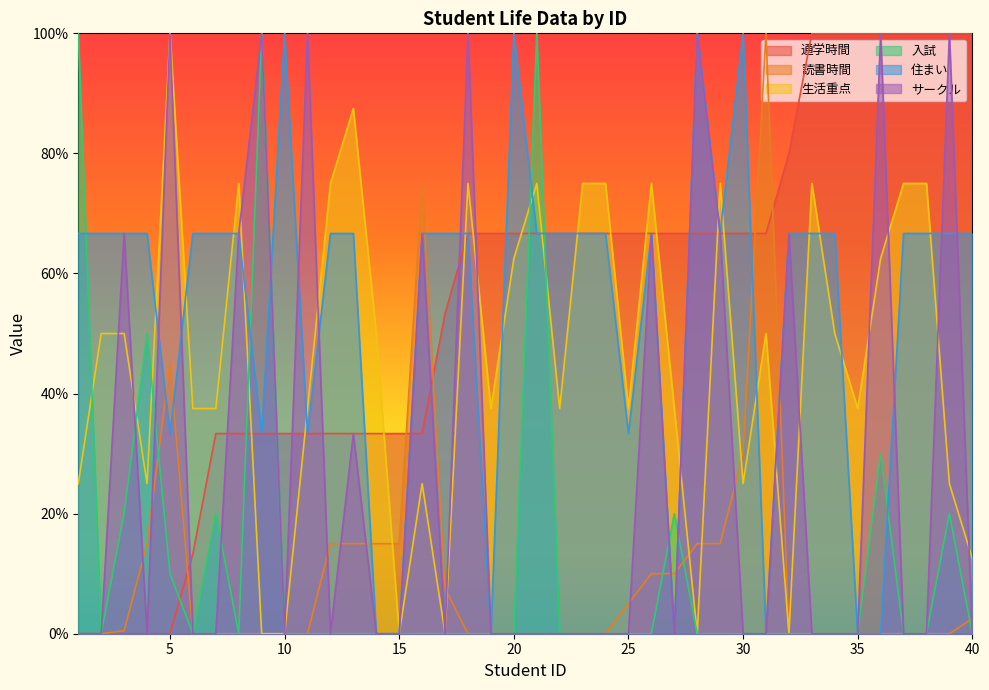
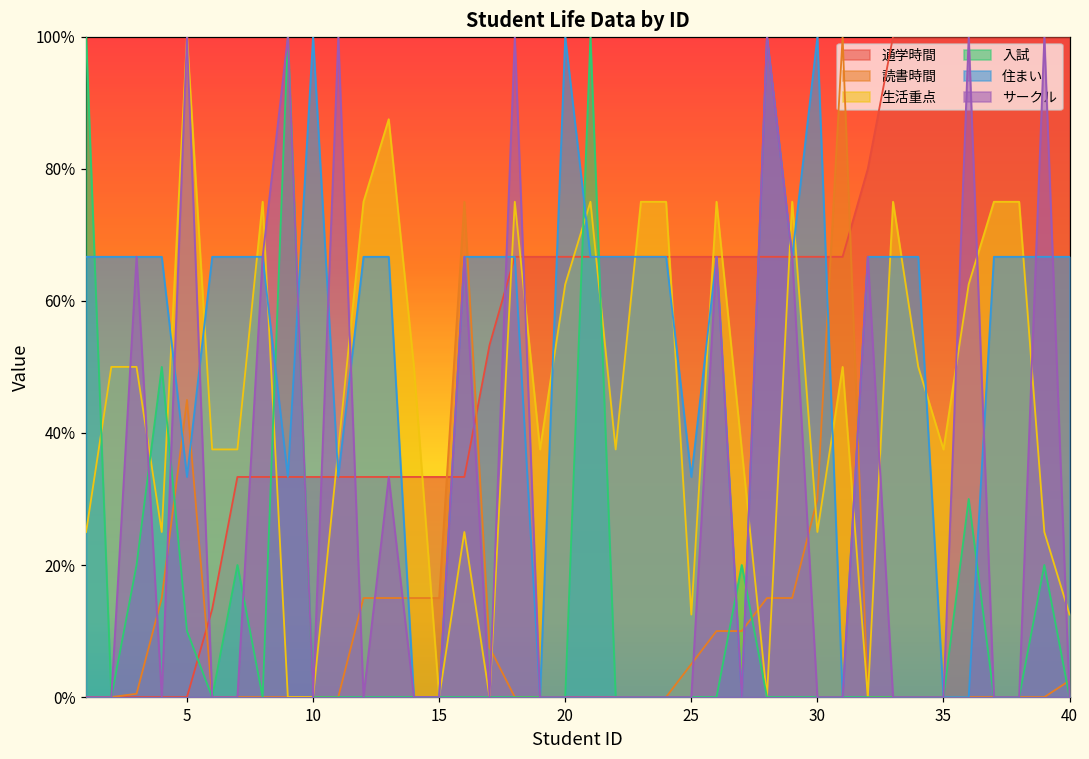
生活重点, 25: 38% -> 13%
